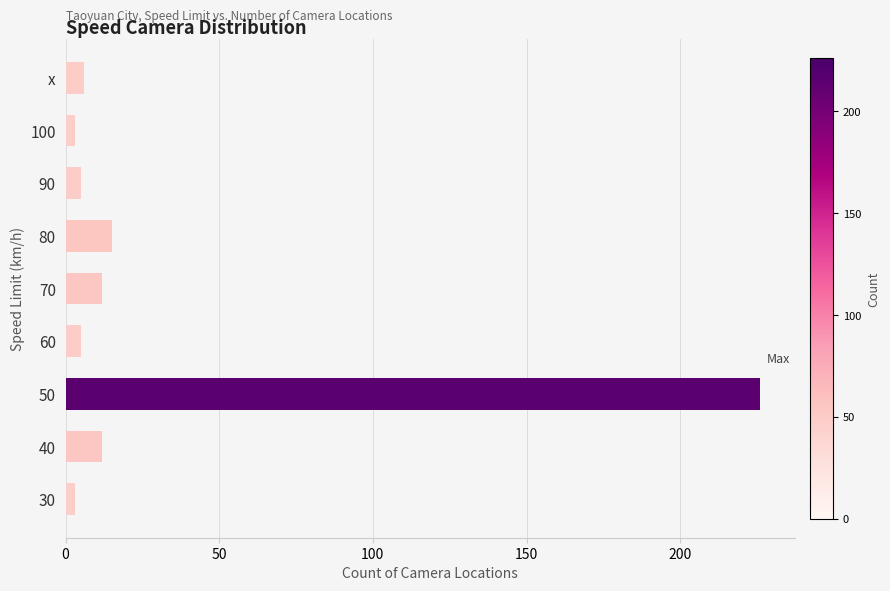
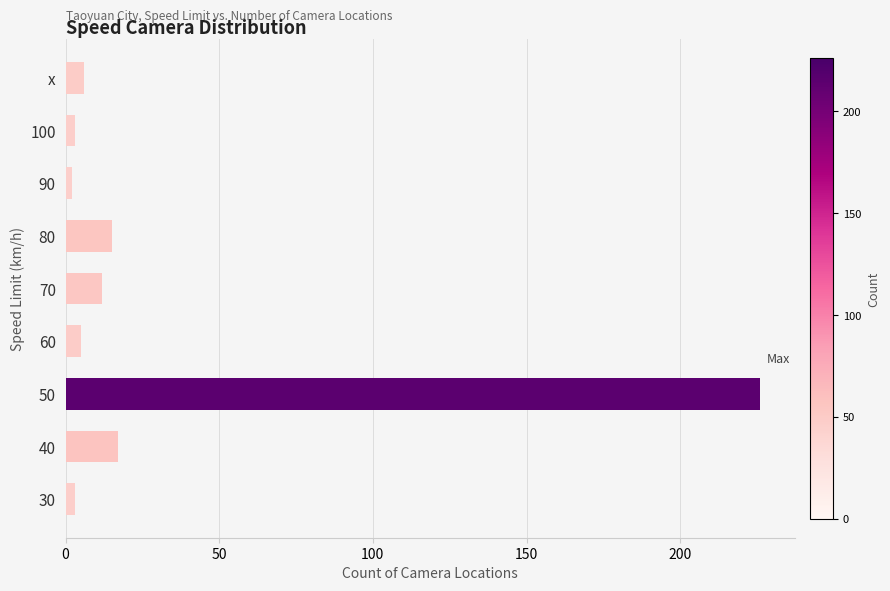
90: 5 -> 2
40: 12 -> 17
